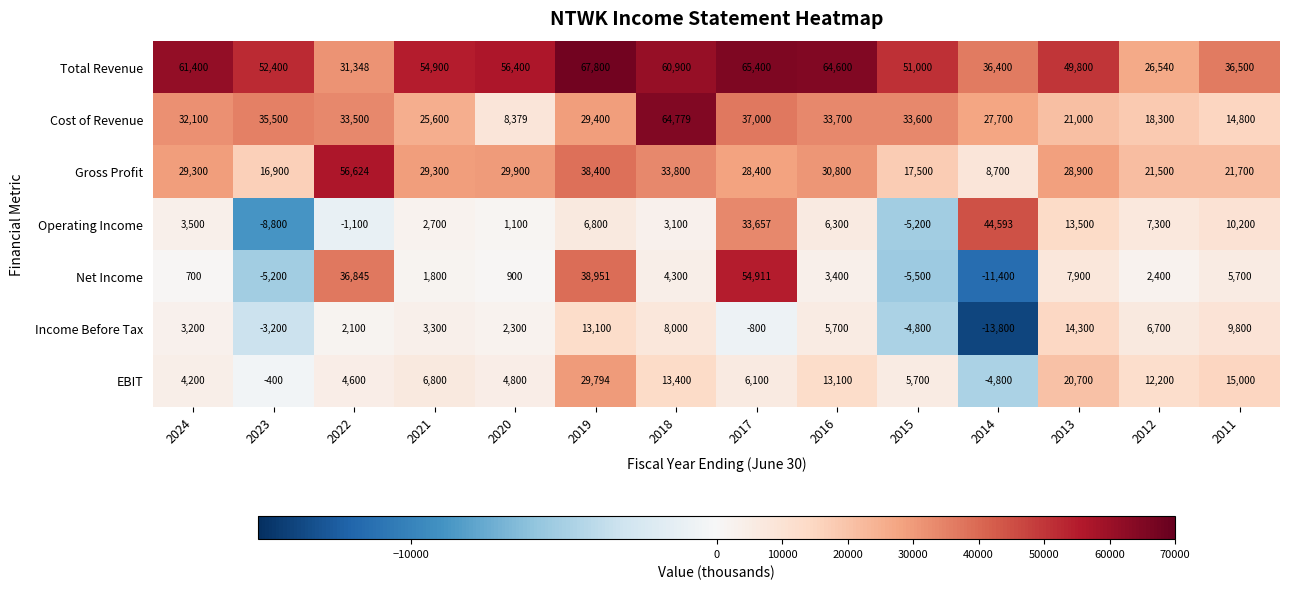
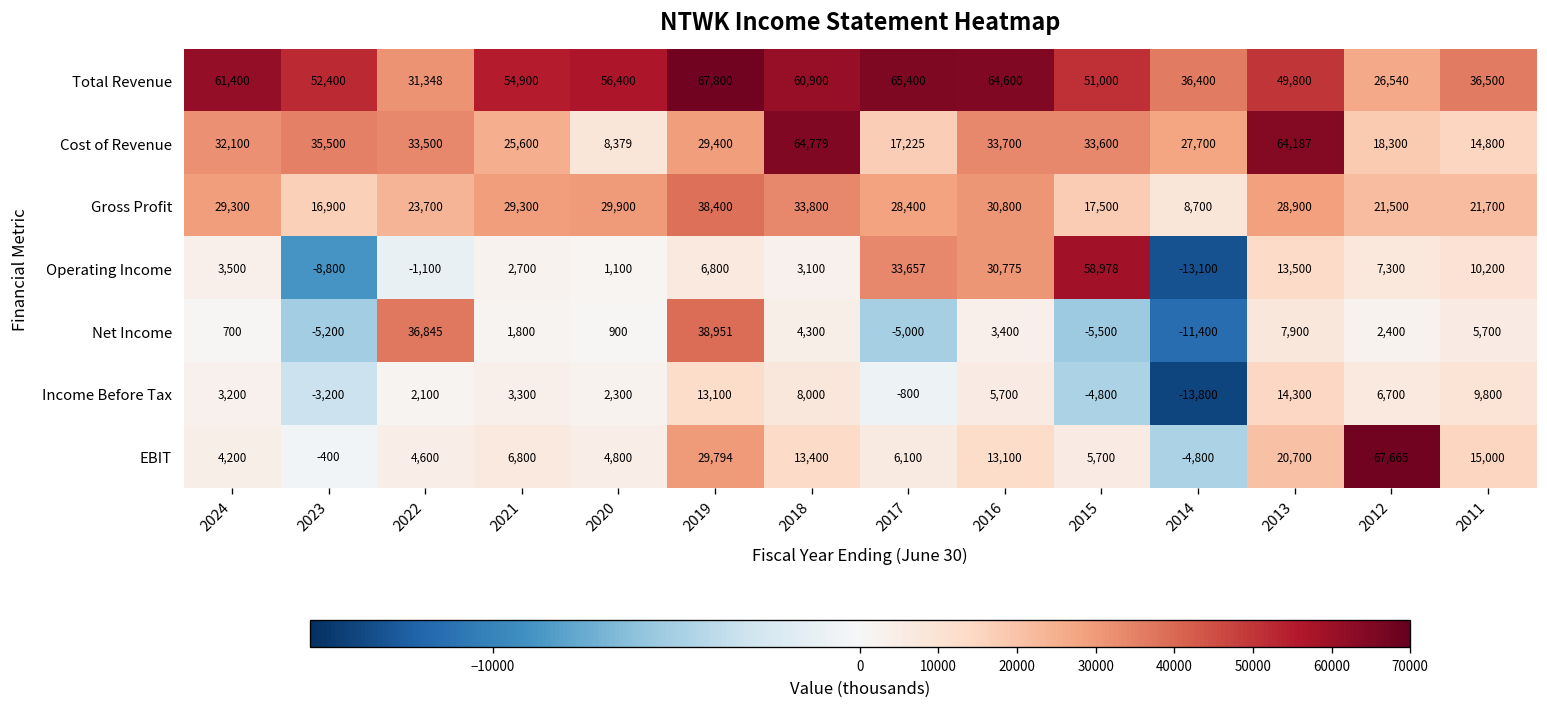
Cost of Revenue, 2017: 37,000 -> 17,225
Cost of Revenue, 2013: 21,000 -> 64,187
Gross Profit, 2022: 56,624 -> 23,700
Operating Income, 2016: 6,300 -> 30,775
Operating Income, 2015: -5,200 -> 58,978
Operating Income, 2014: 44,593 -> -13,100
Net Income, 2017: 54,911 -> -5,000
EBIT, 2012: 12,200 -> 67,665
